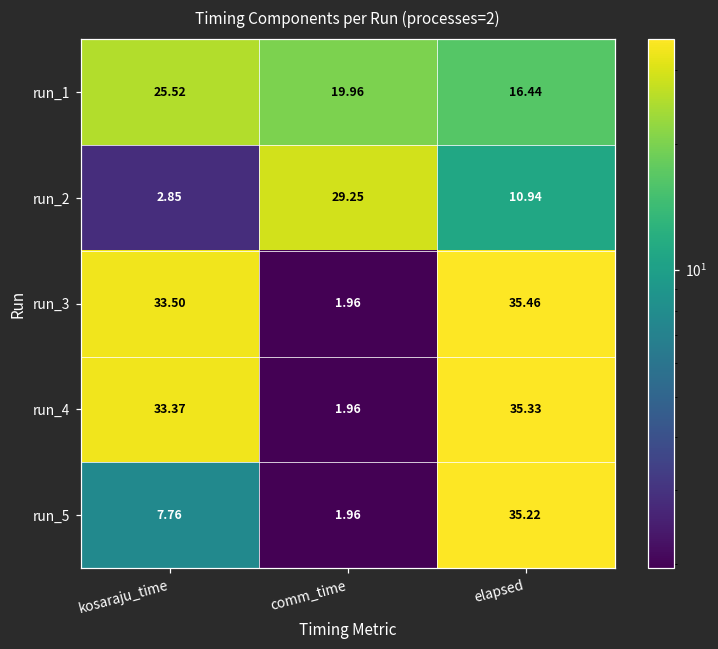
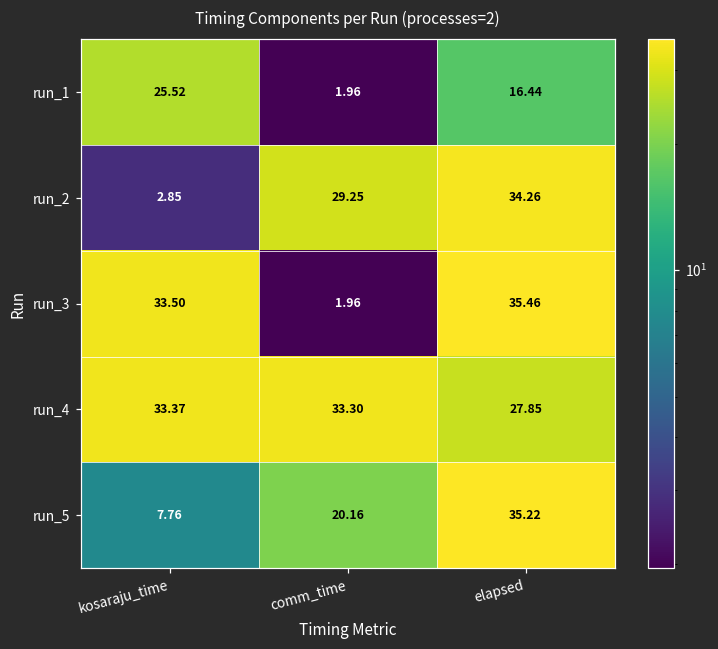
run_1, comm_time: 19.96 -> 1.96
run_2, elapsed: 10.94 -> 34.26
run_4, comm_time: 1.96 -> 33.30
run_4, elapsed: 35.33 -> 27.85
run_5, comm_time: 1.96 -> 20.16
